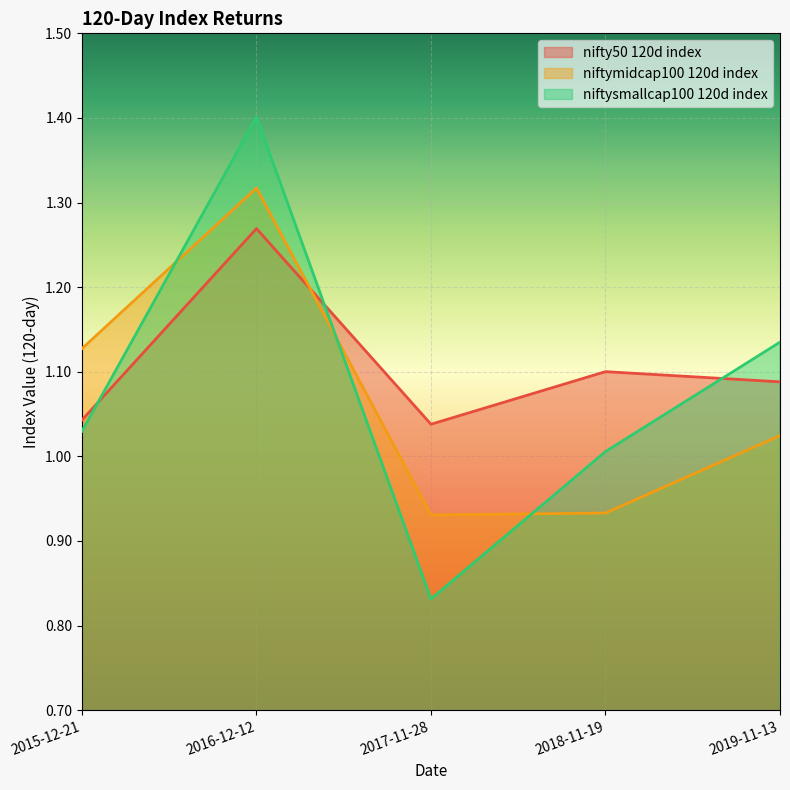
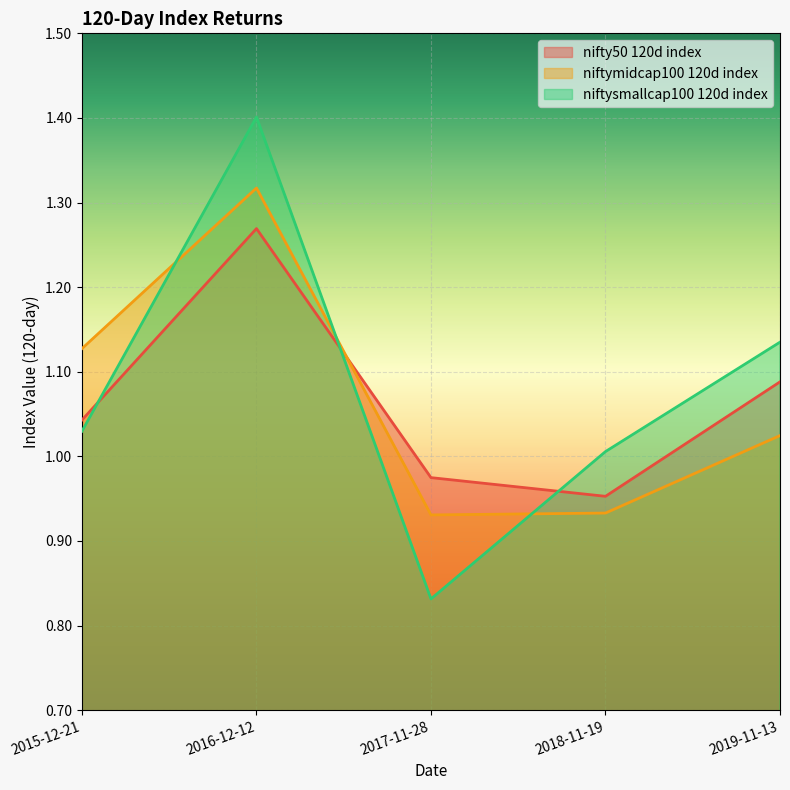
nifty50 120d index, 2017-11-28: 1.04 -> 0.97
nifty50 120d index, 2018-11-19: 1.10 -> 0.95
